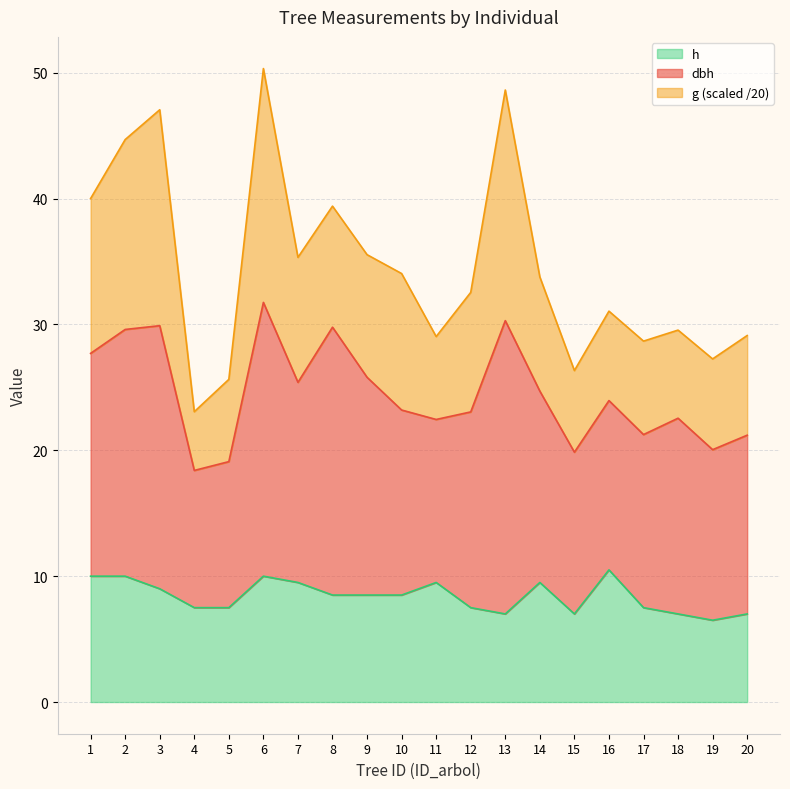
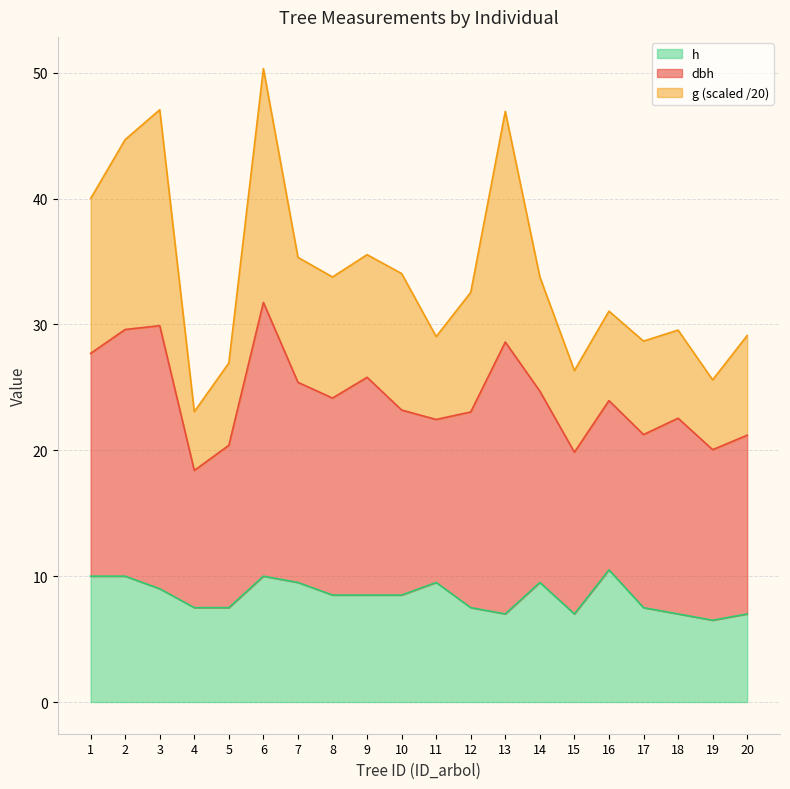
dbh, 5: 11.6 -> 12.9
dbh, 8: 21.3 -> 15.6
dbh, 13: 23.3 -> 21.6
g (scaled /20), 19: 7.2 -> 5.5
